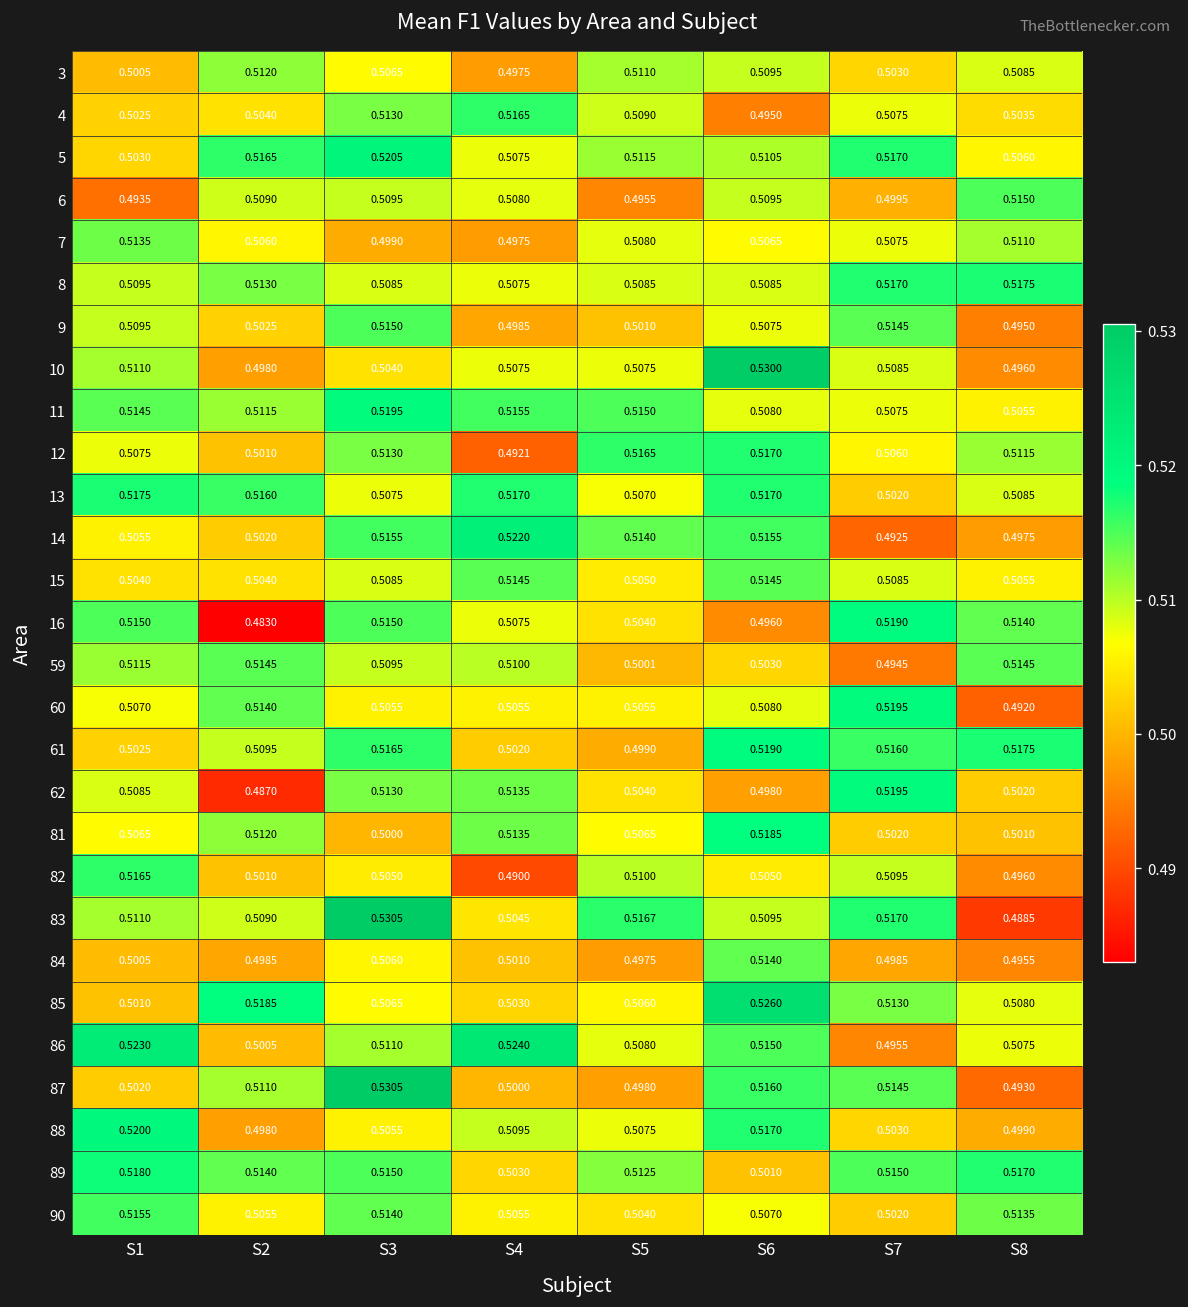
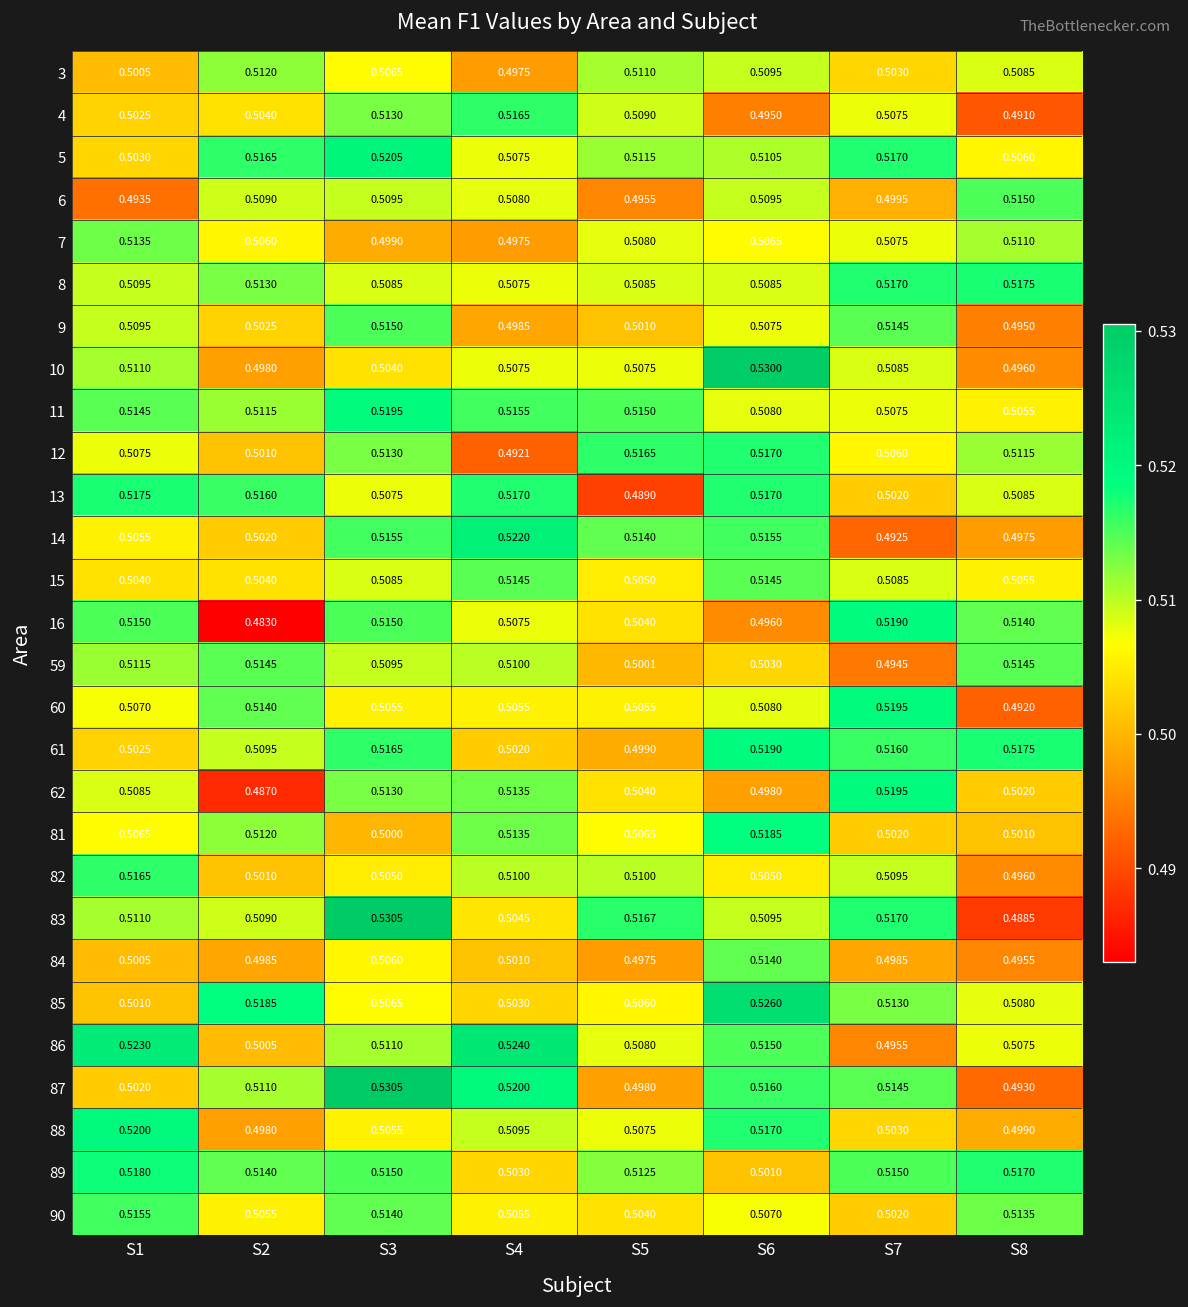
4, S8: 0.5035 -> 0.4910
13, S5: 0.5070 -> 0.4890
82, S4: 0.4900 -> 0.5100
87, S4: 0.5000 -> 0.5200
